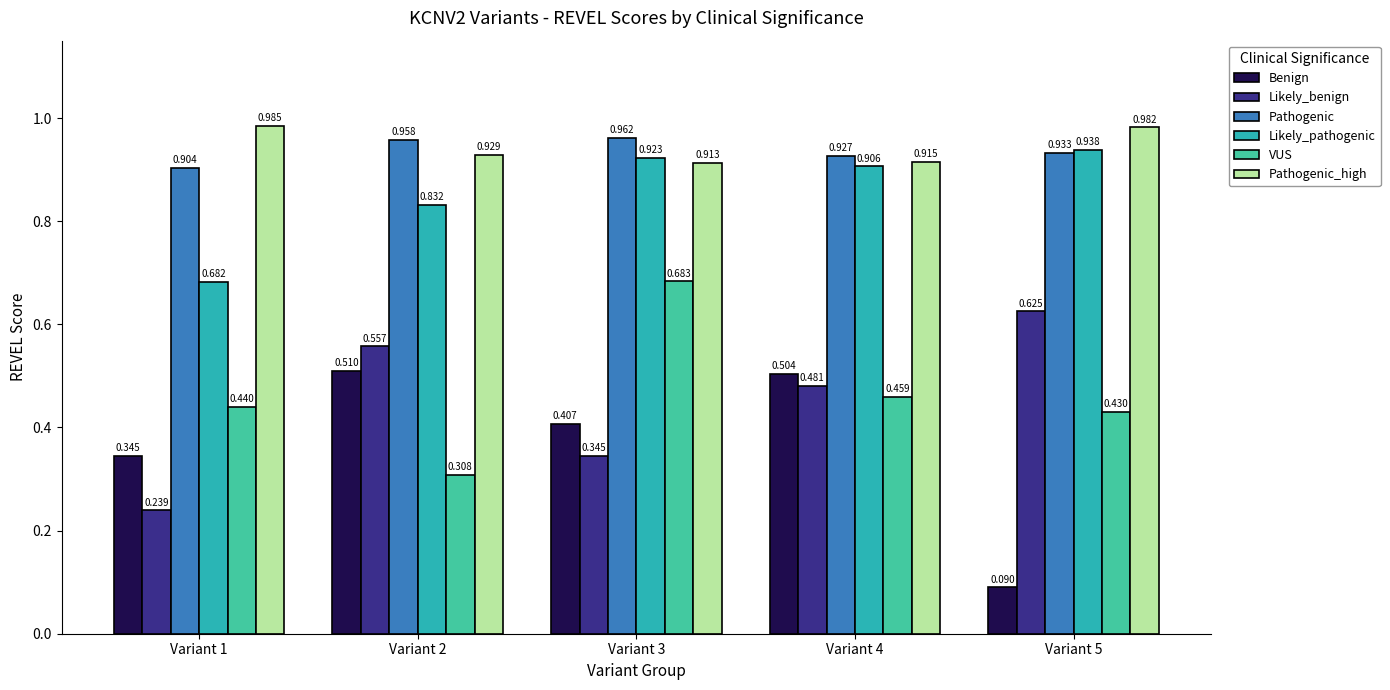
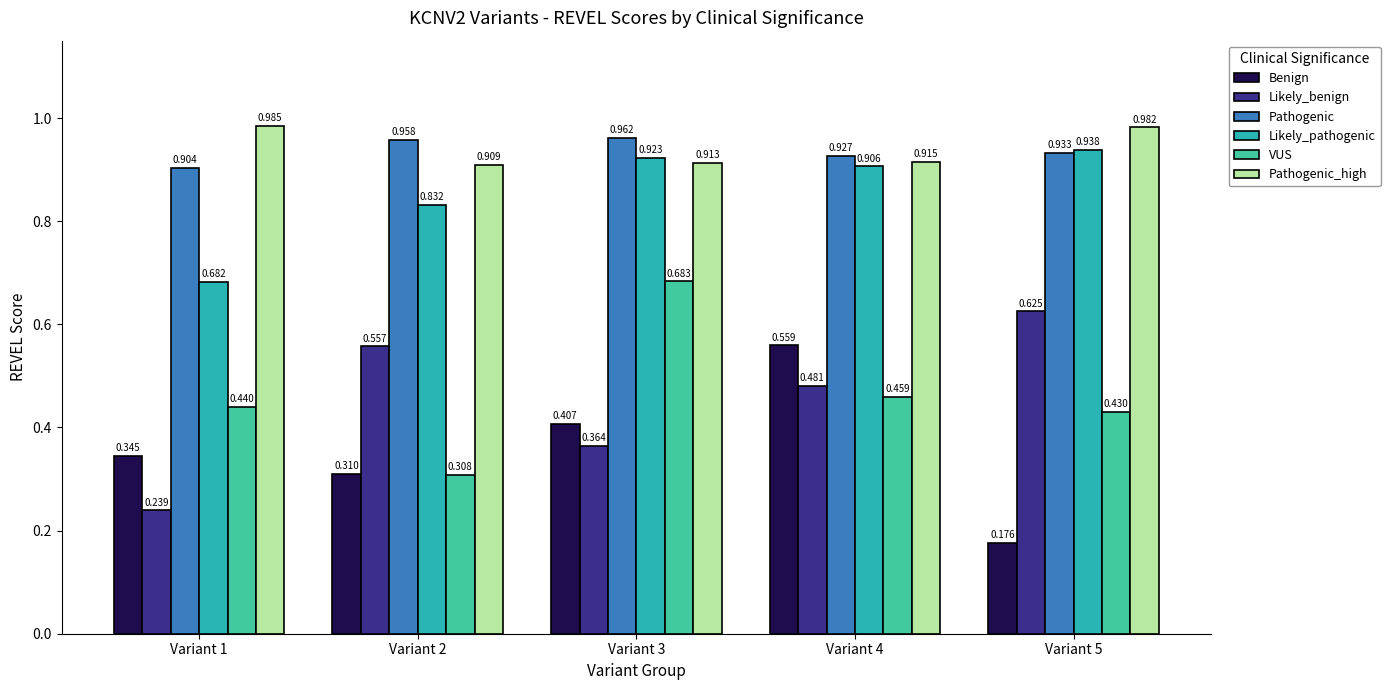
Benign, Variant 2: 0.510 -> 0.310
Pathogenic_high, Variant 2: 0.929 -> 0.909
Likely_benign, Variant 3: 0.345 -> 0.364
Benign, Variant 4: 0.504 -> 0.559
Benign, Variant 5: 0.090 -> 0.176
